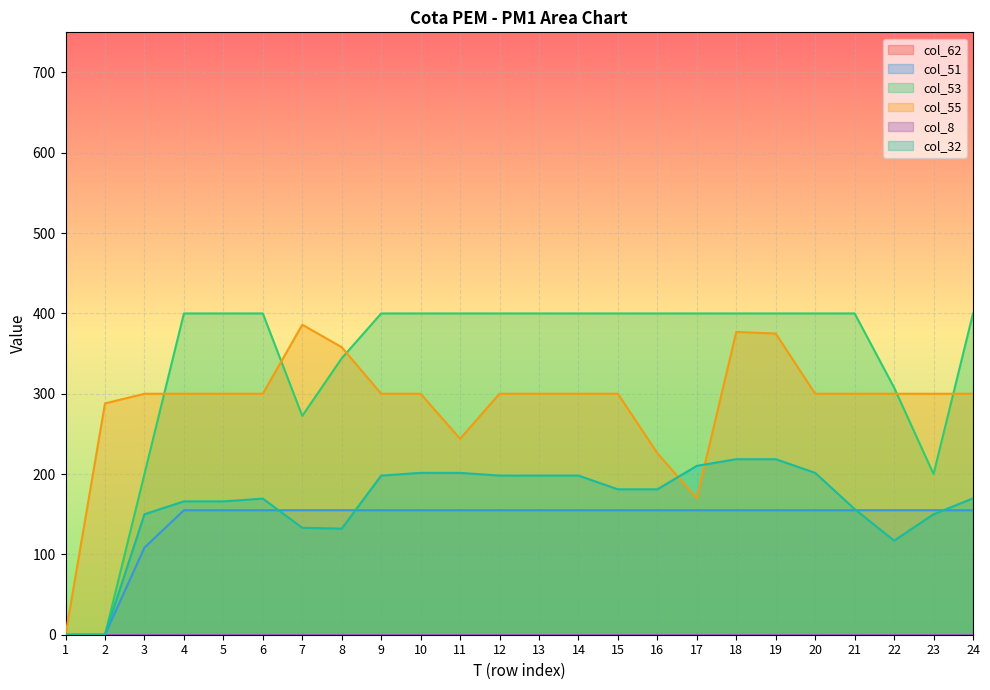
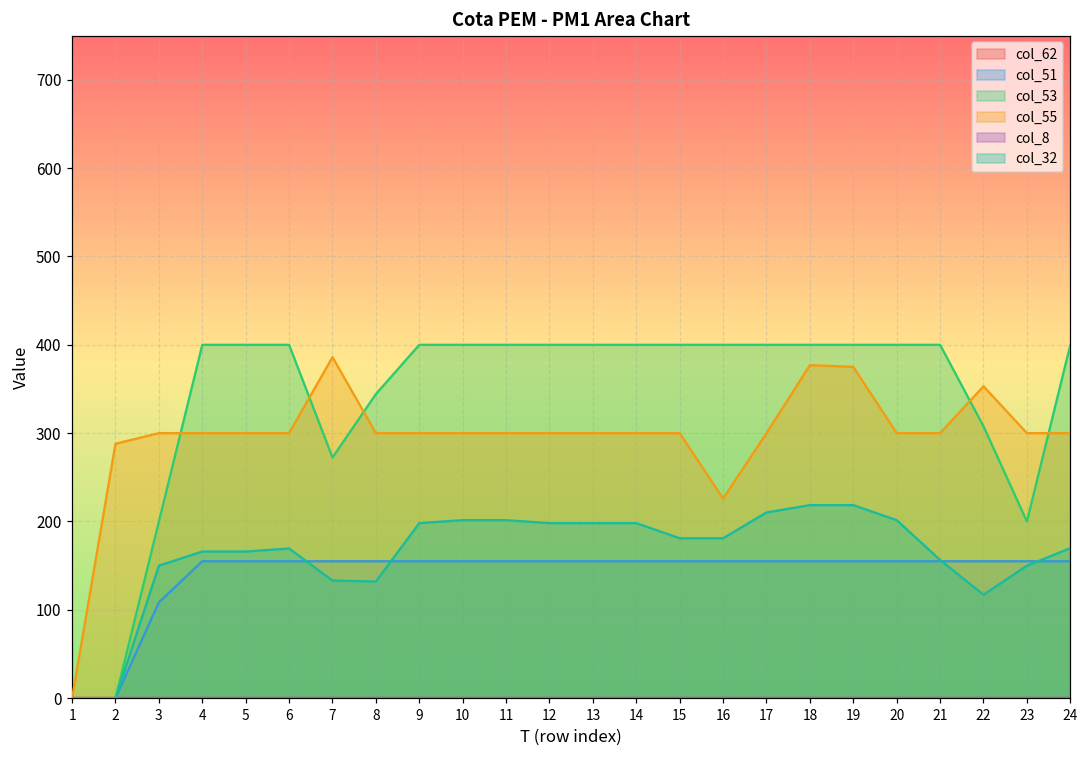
col_55, 8: 360 -> 300
col_55, 11: 240 -> 300
col_55, 17: 170 -> 300
col_55, 22: 300 -> 350
